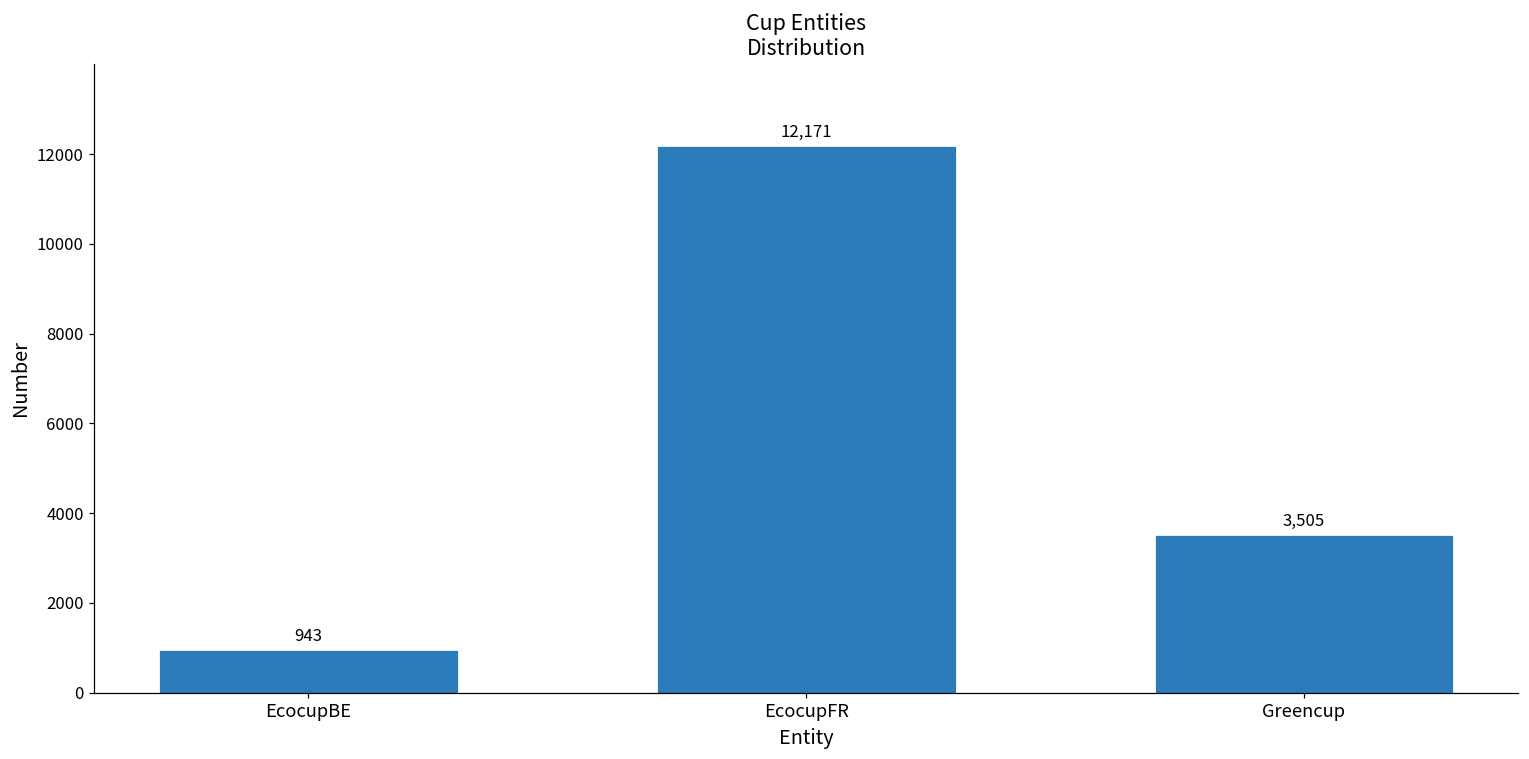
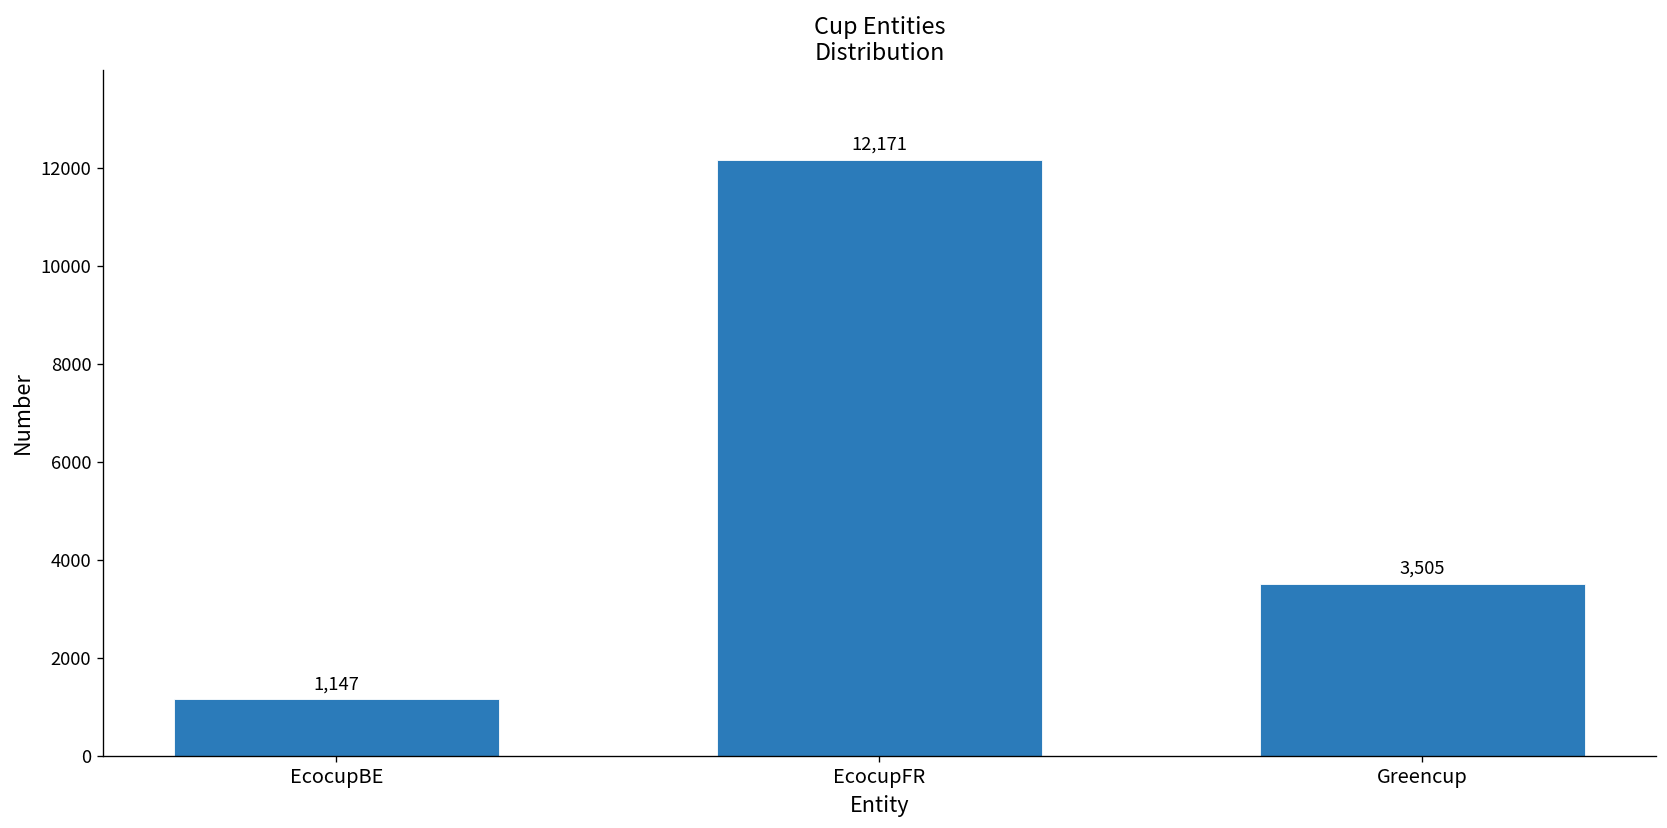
EcocupBE: 943 -> 1,147
